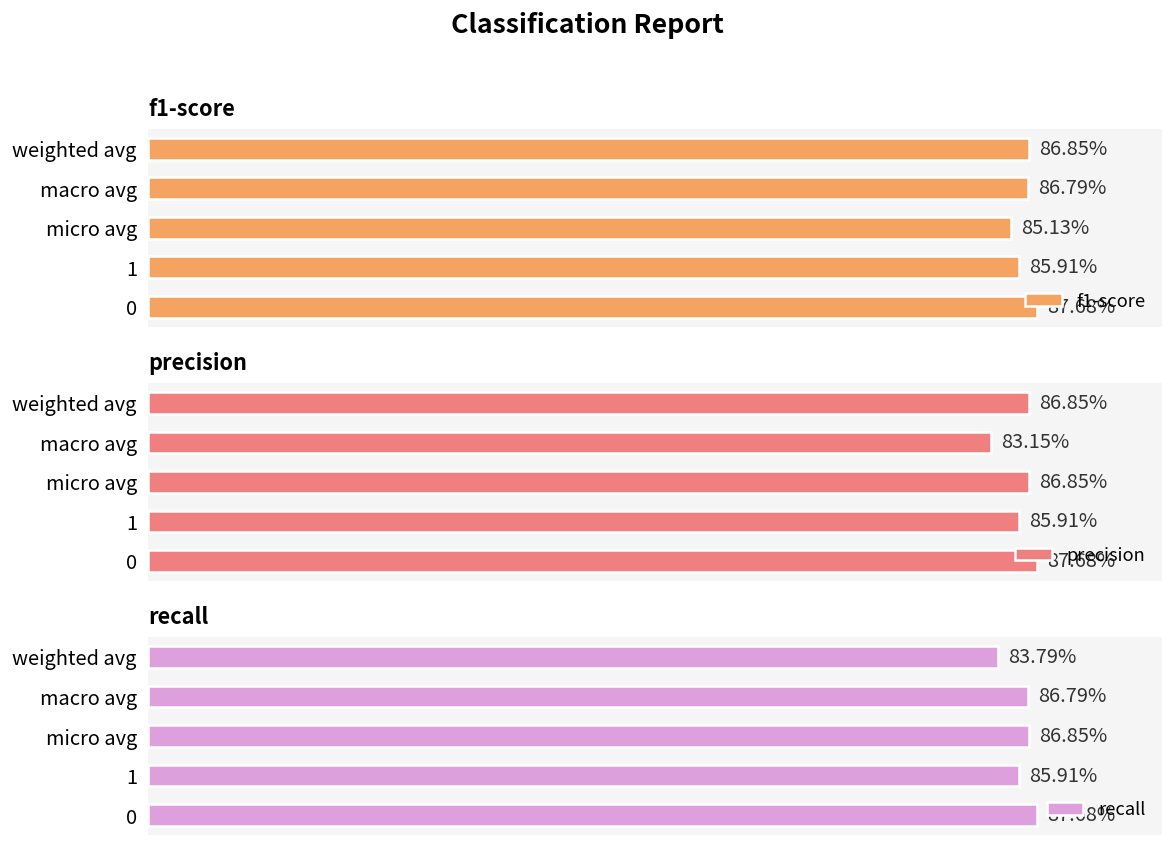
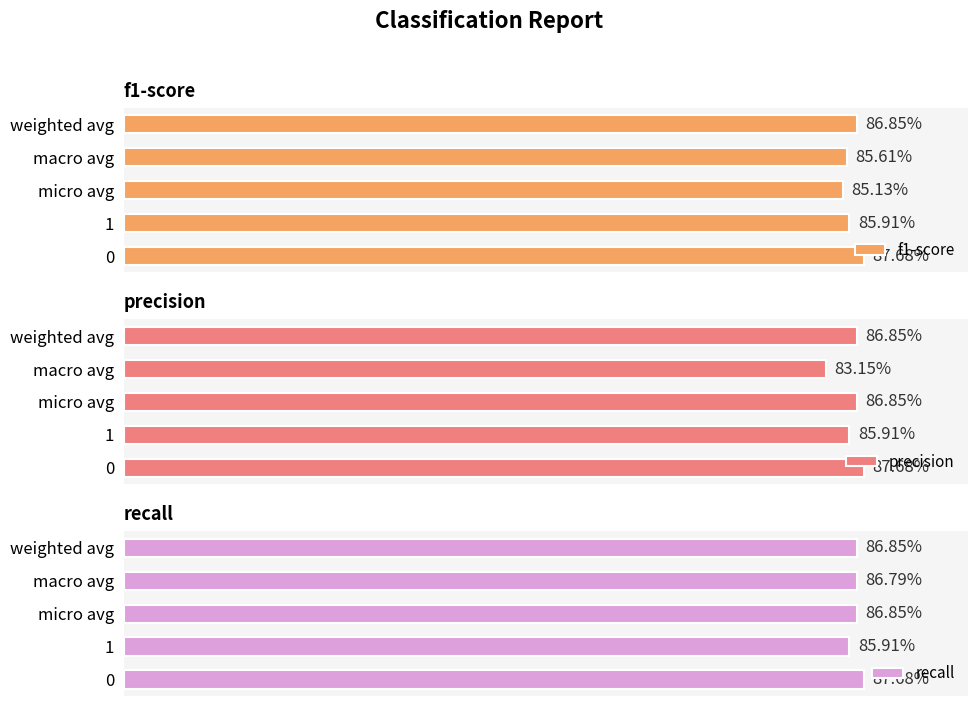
f1-score, macro avg: 86.79% -> 85.61%
recall, weighted avg: 83.79% -> 86.85%
